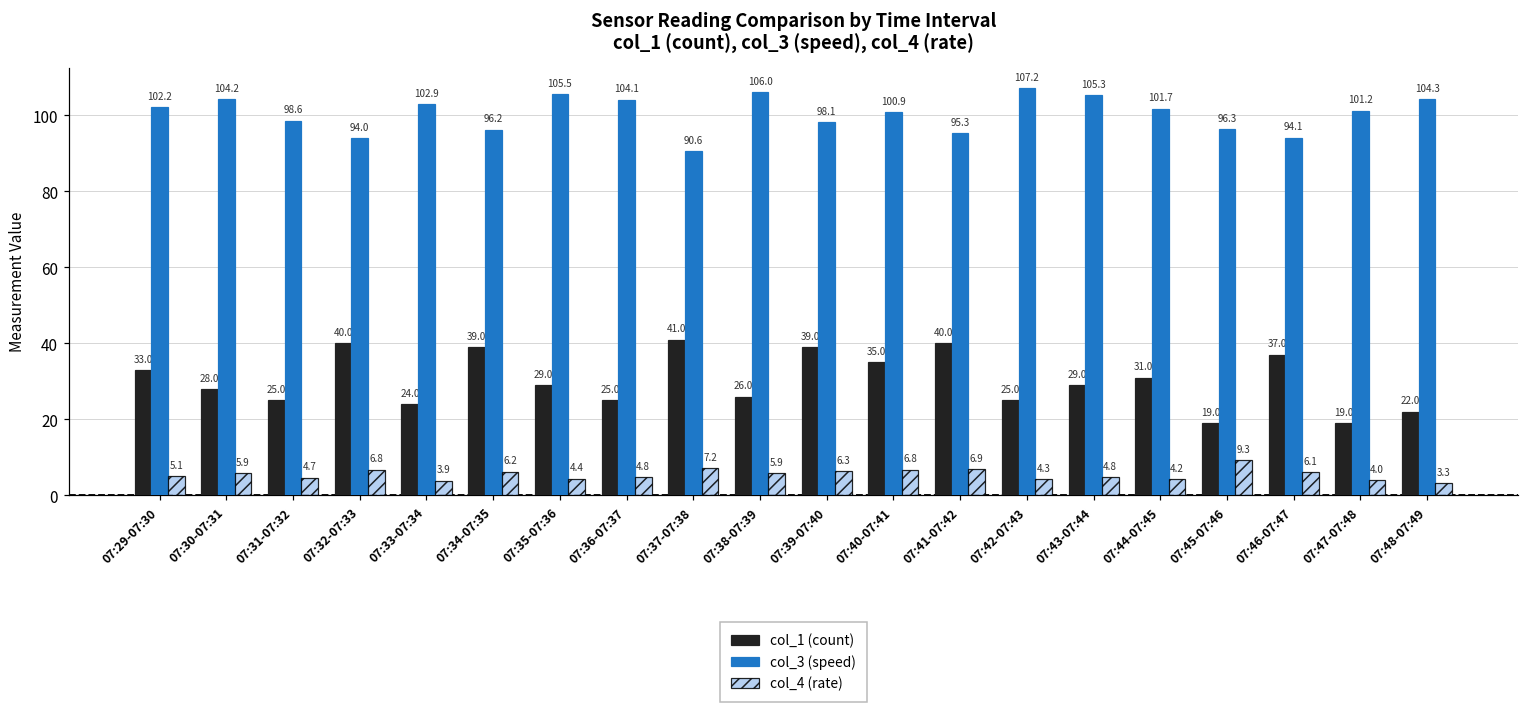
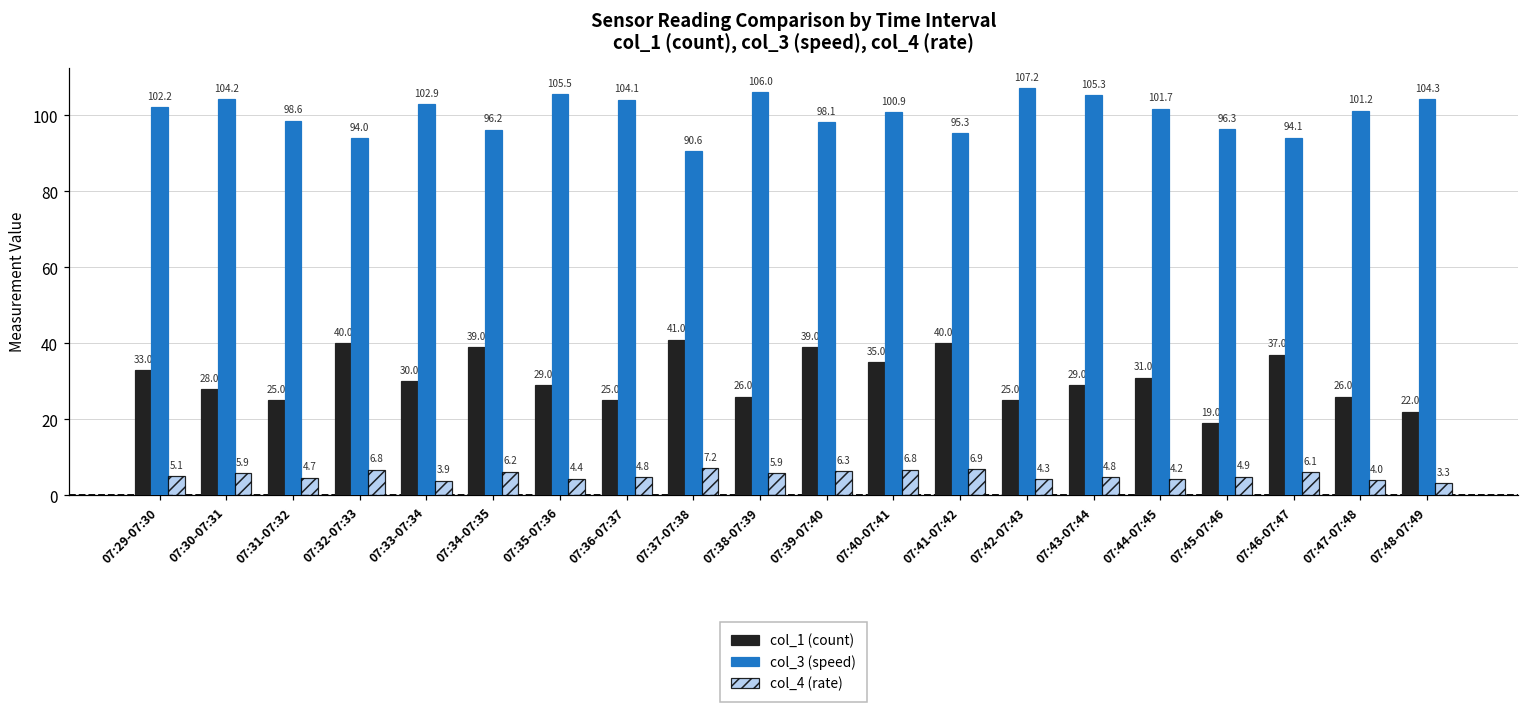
col_1 (count), 07:33-07:34: 24.0 -> 30.0
col_4 (rate), 07:45-07:46: 9.3 -> 4.9
col_1 (count), 07:47-07:48: 19.0 -> 26.0
